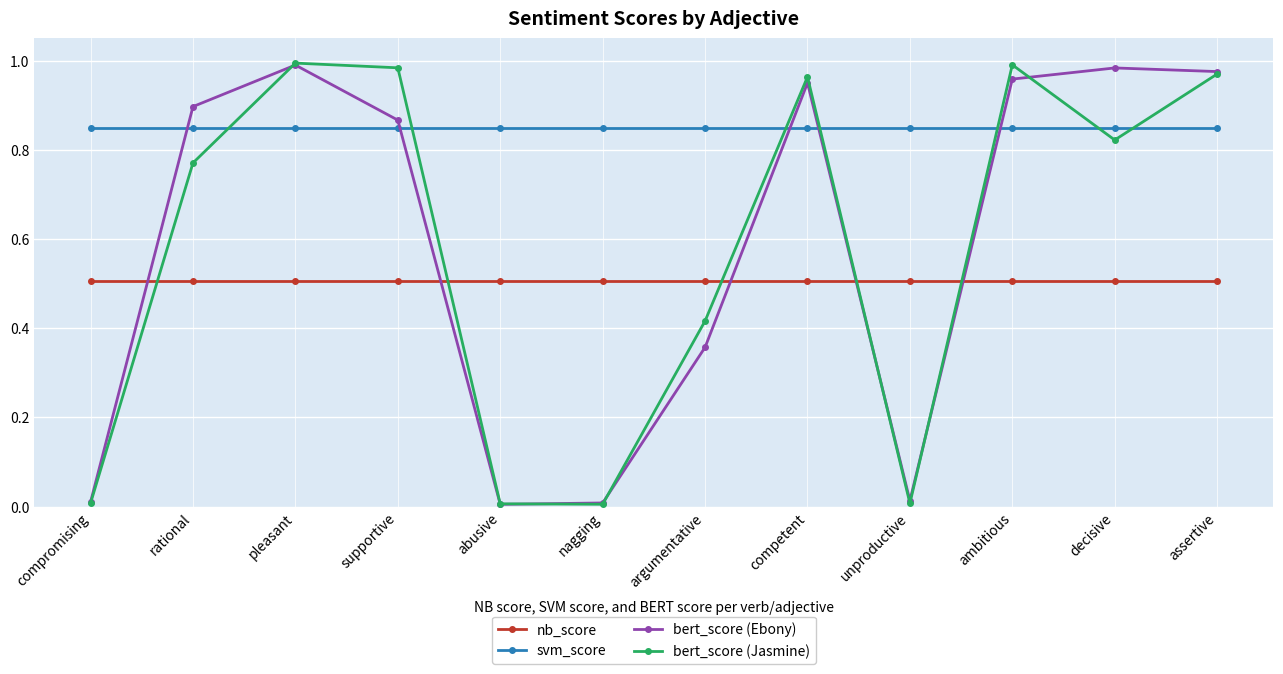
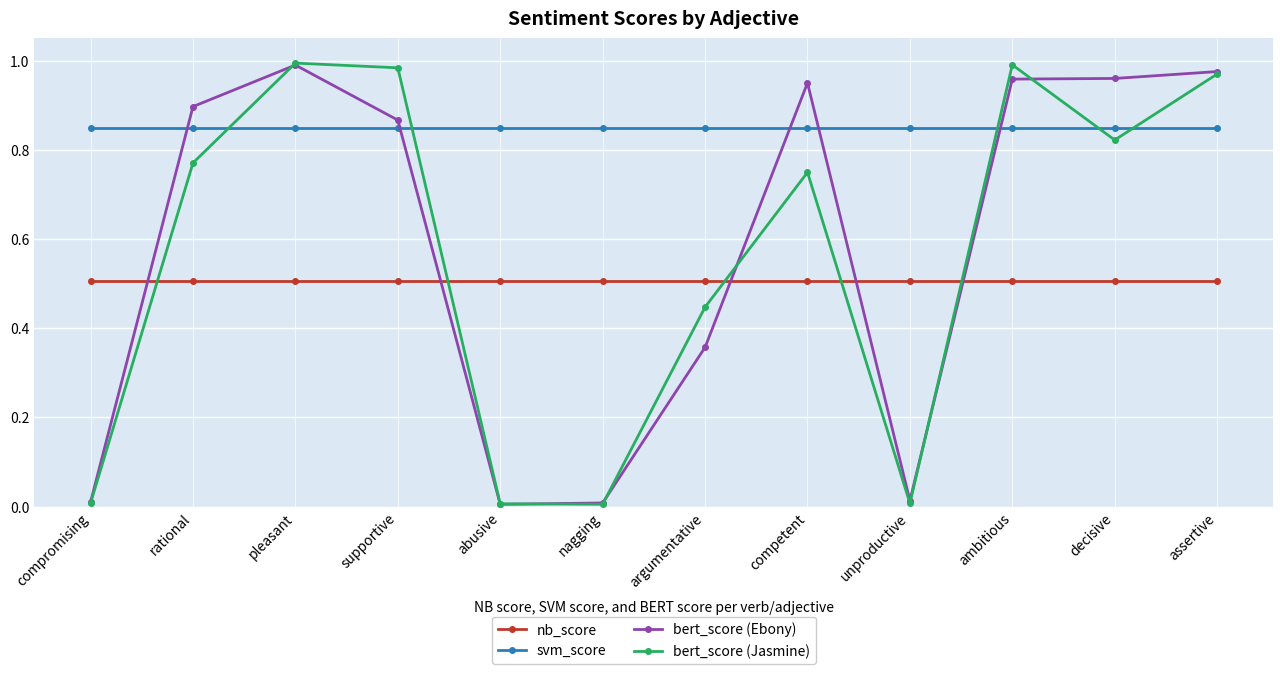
bert_score (Jasmine), argumentative: 0.42 -> 0.45
bert_score (Jasmine), competent: 0.96 -> 0.75
bert_score (Ebony), decisive: 0.98 -> 0.96
